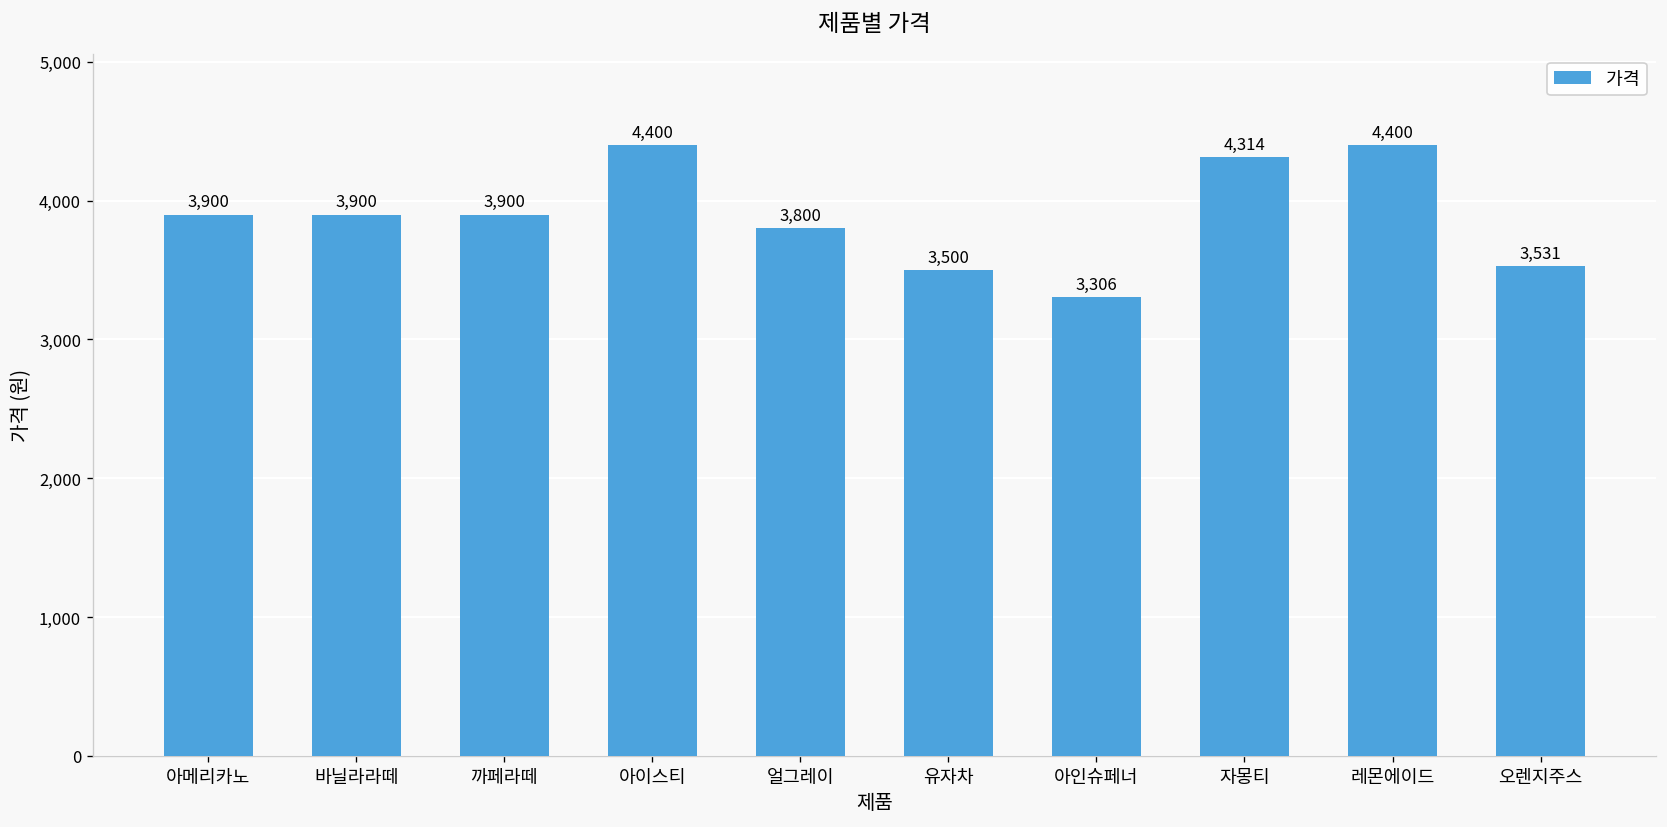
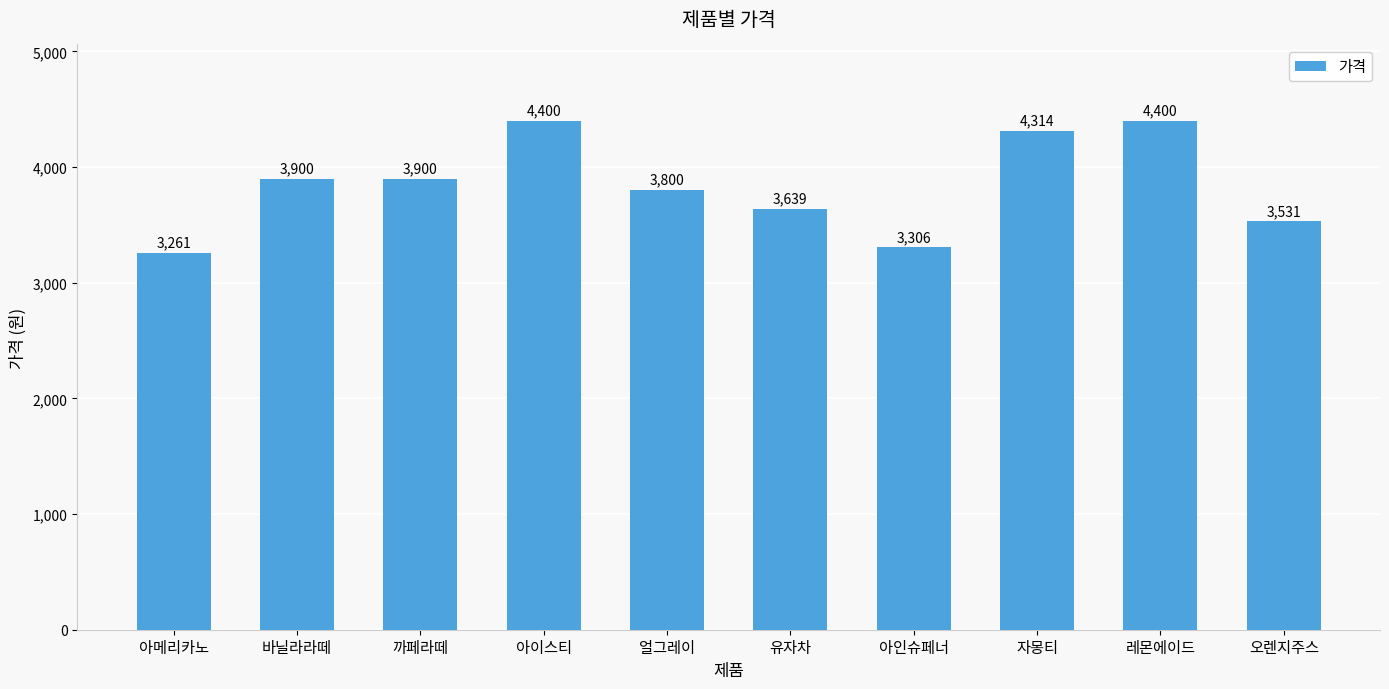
아메리카노: 3,900 -> 3,261
유자차: 3,500 -> 3,639
